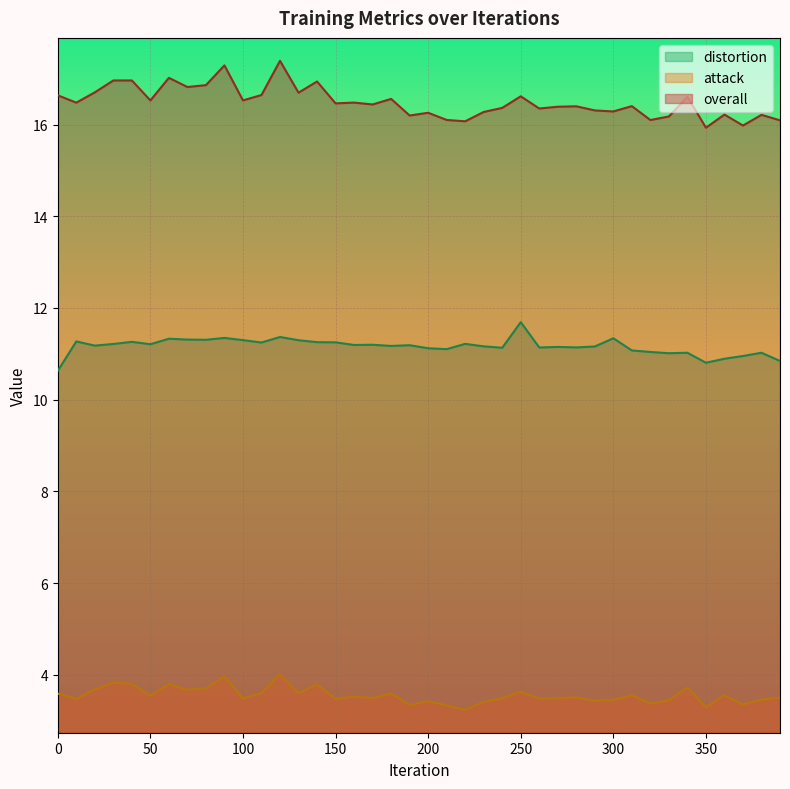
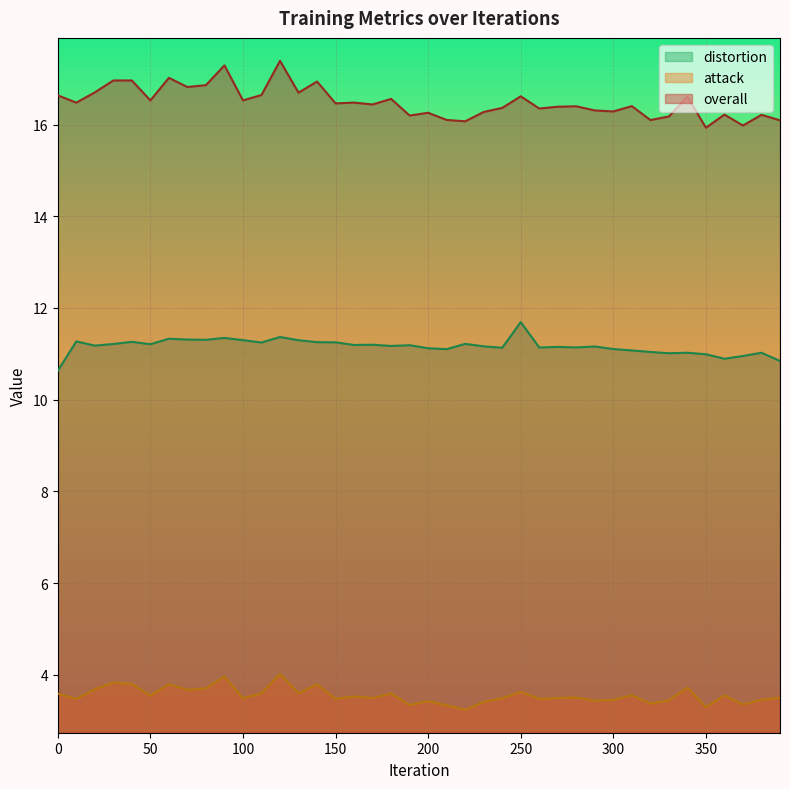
distortion, 300: 11.3 -> 11.1
distortion, 350: 10.8 -> 11.0
